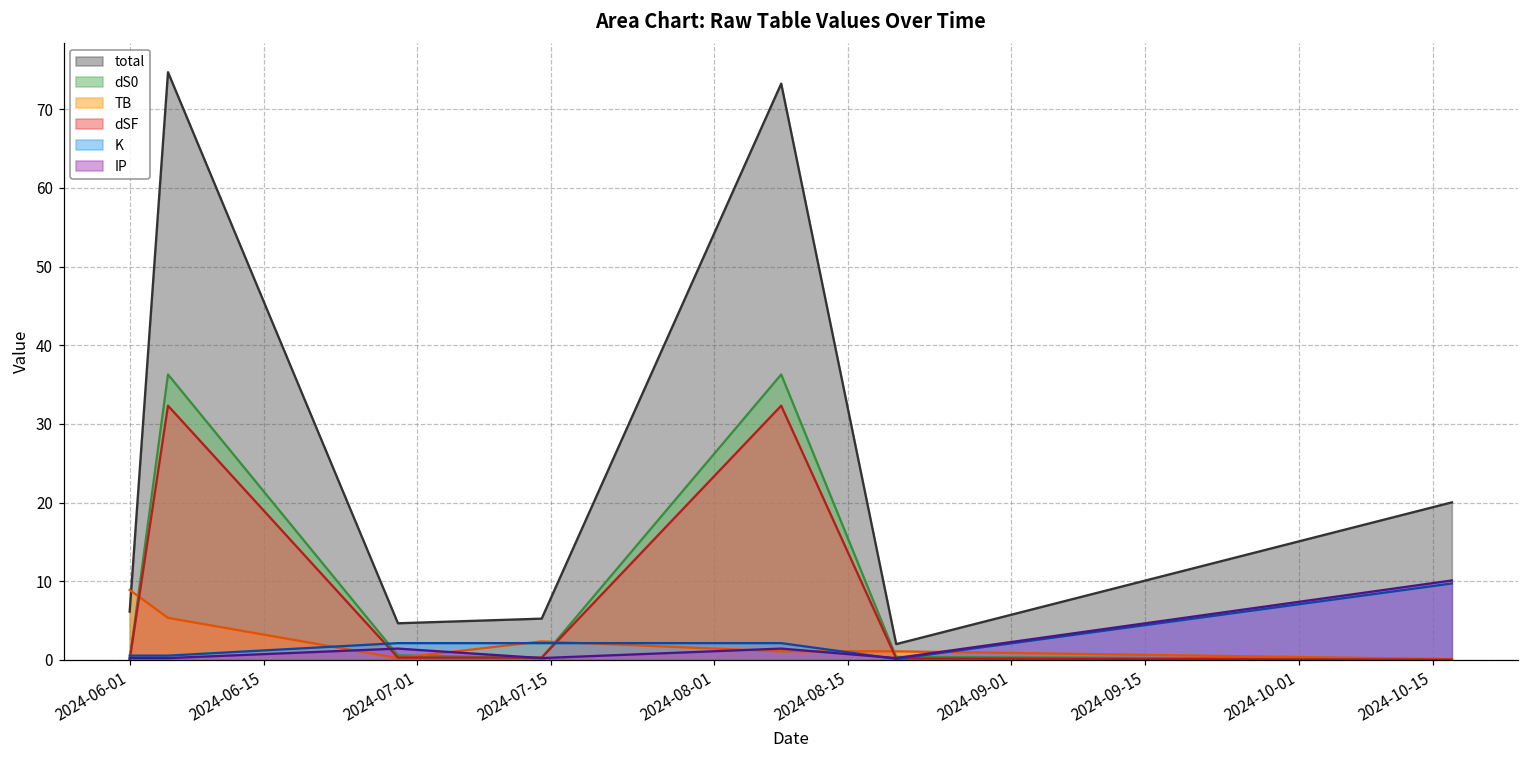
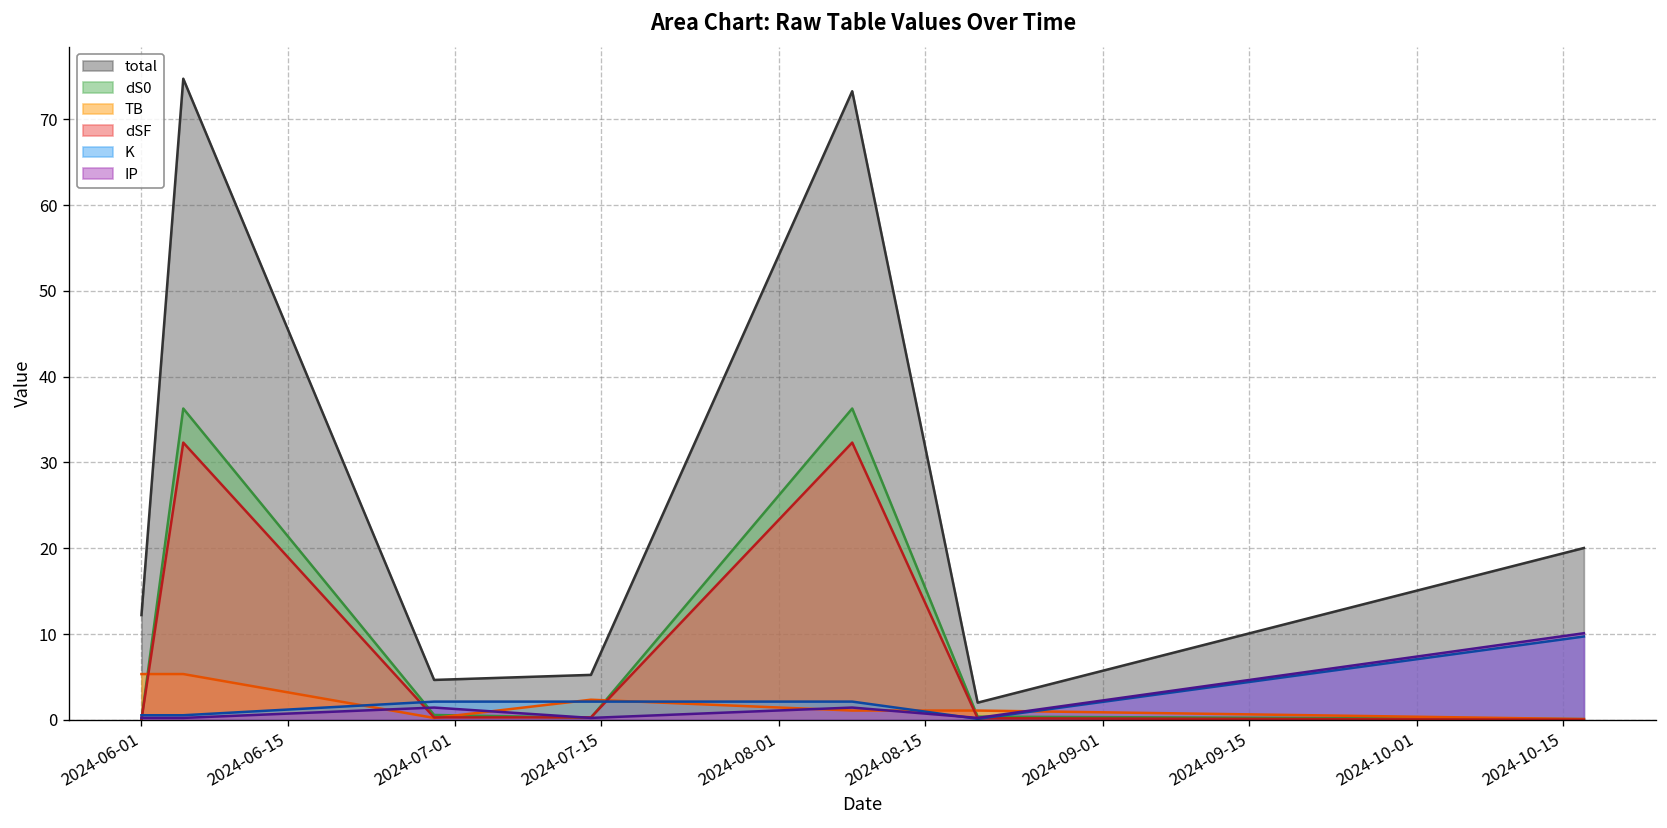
total, 2024-06-01: 6 -> 12
TB, 2024-06-01: 9 -> 5
